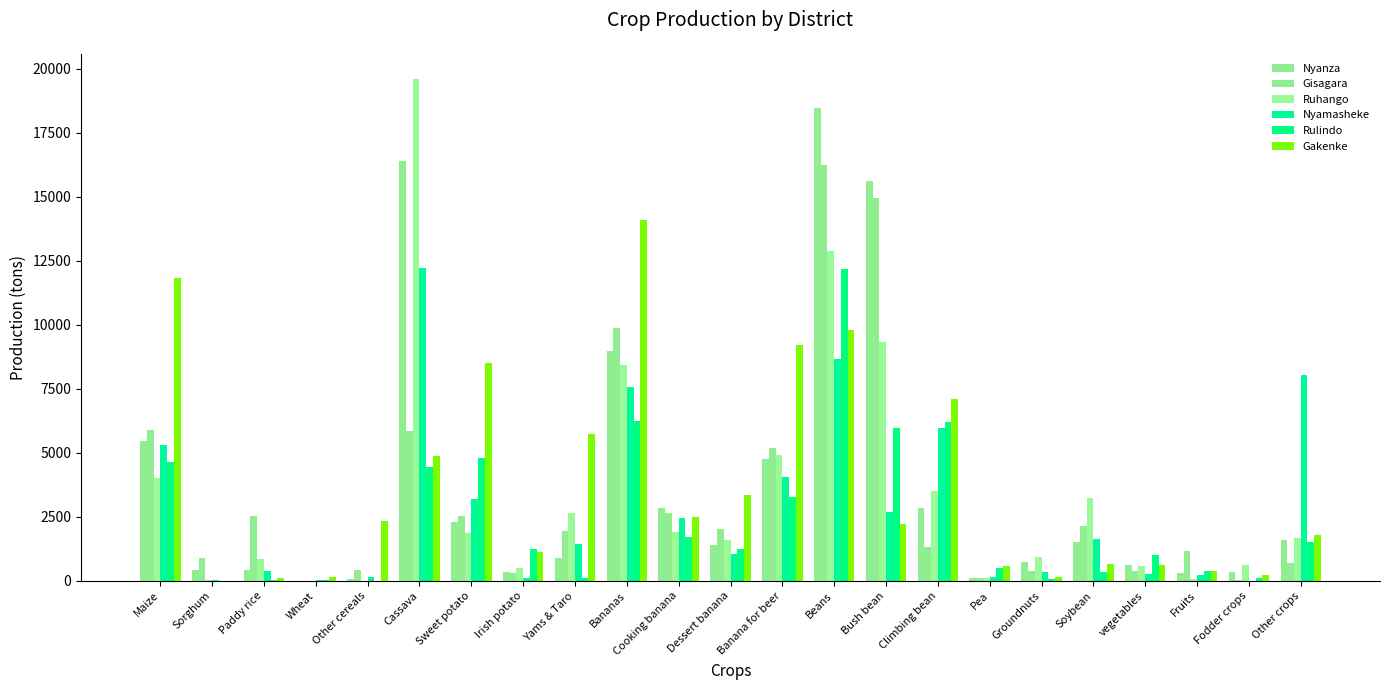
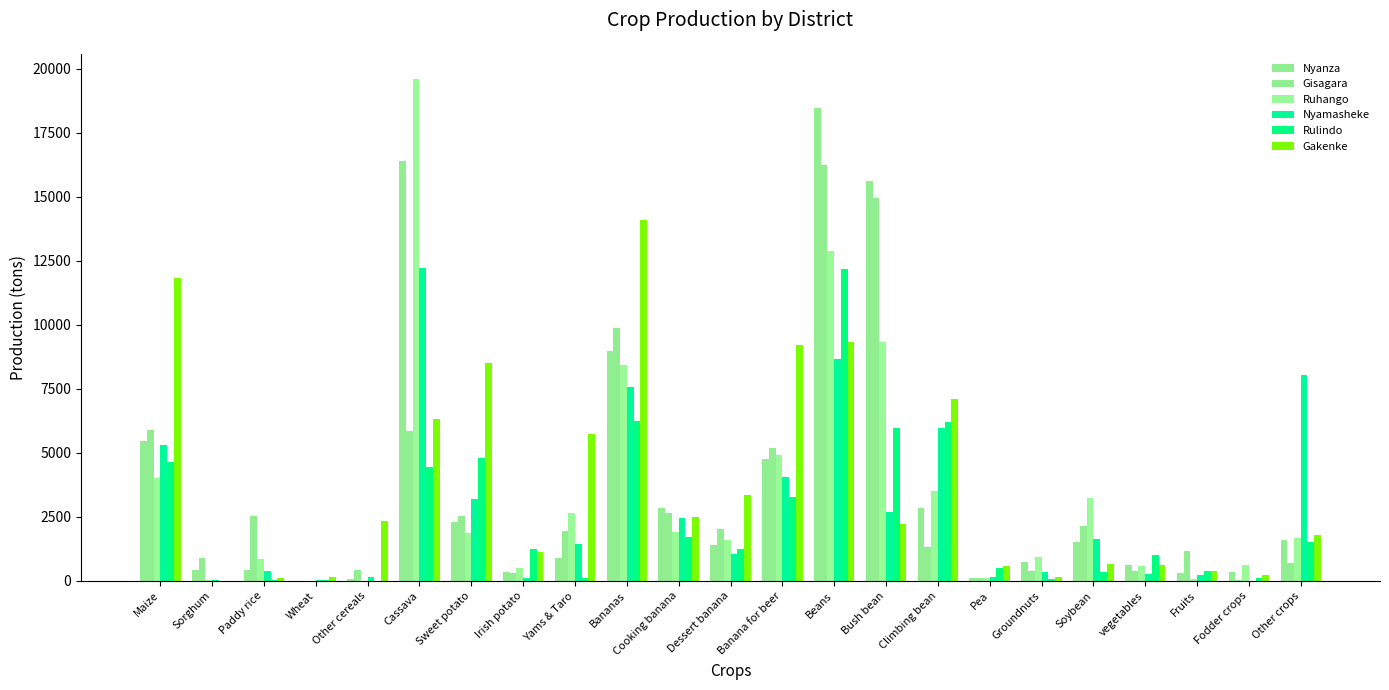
Gakenke, Cassava: 4900 -> 6300
Gakenke, Beans: 9800 -> 9300
